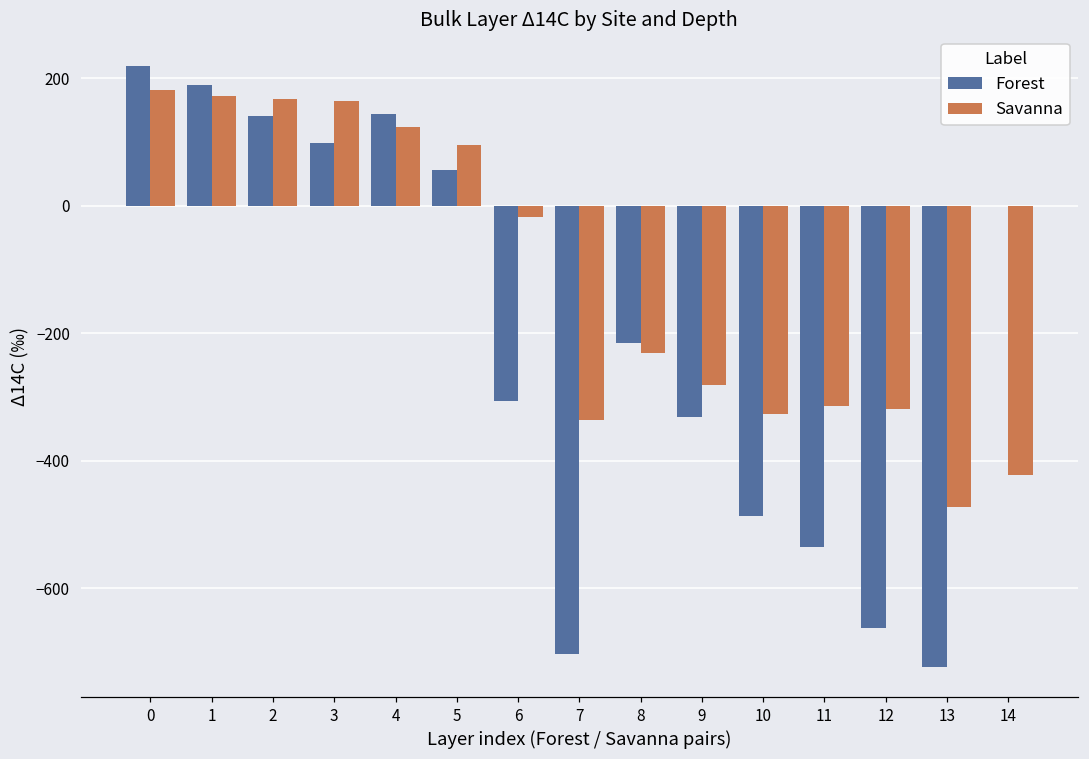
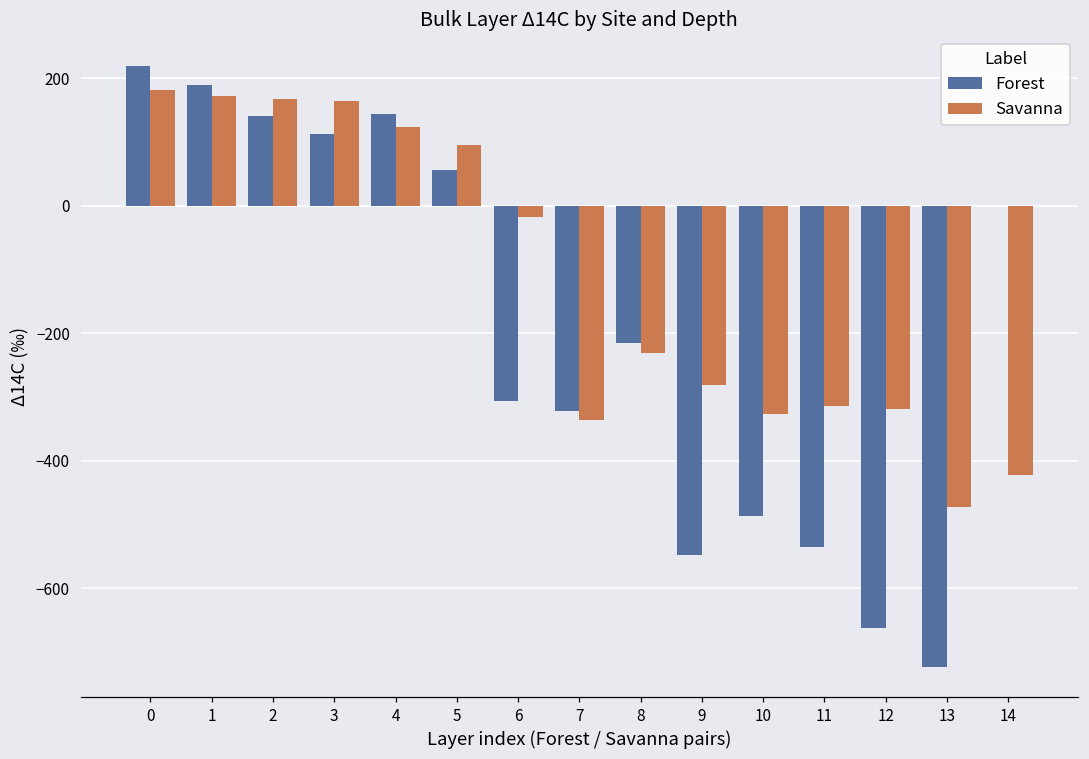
Forest, 3: 100 -> 110
Forest, 7: -700 -> -320
Forest, 9: -330 -> -550
